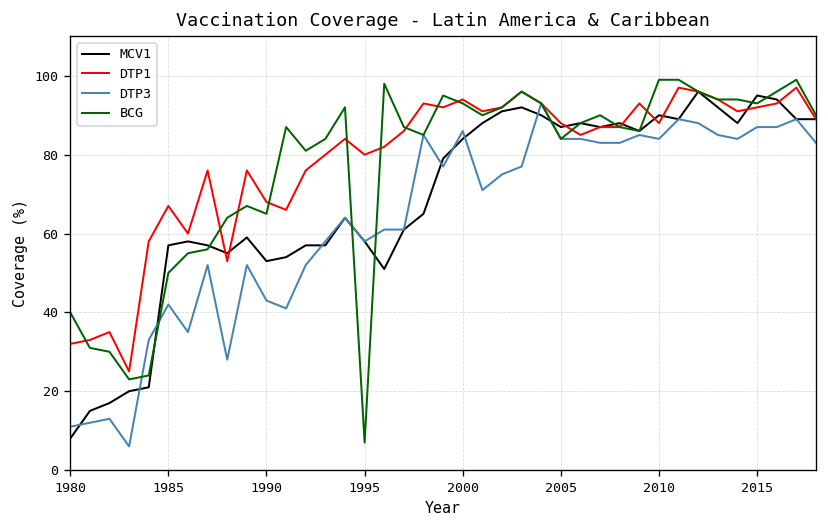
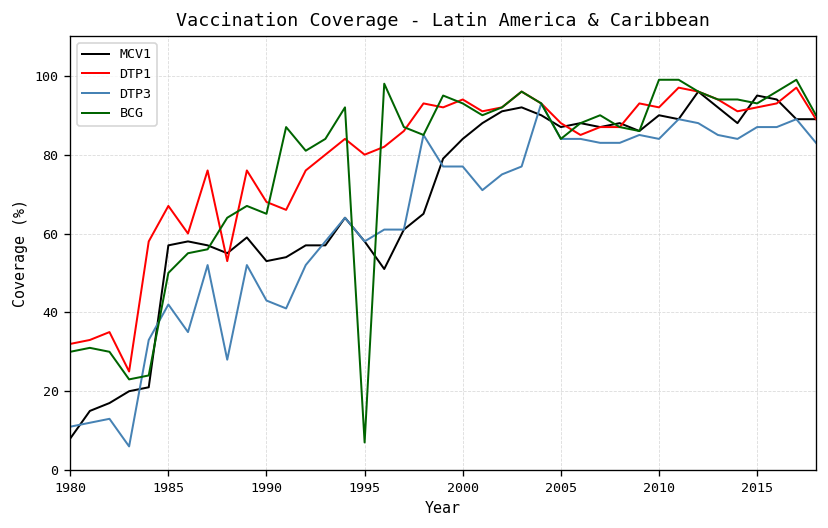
BCG, 1980: 40 -> 30
DTP3, 2000: 86 -> 77
DTP1, 2010: 88 -> 92
